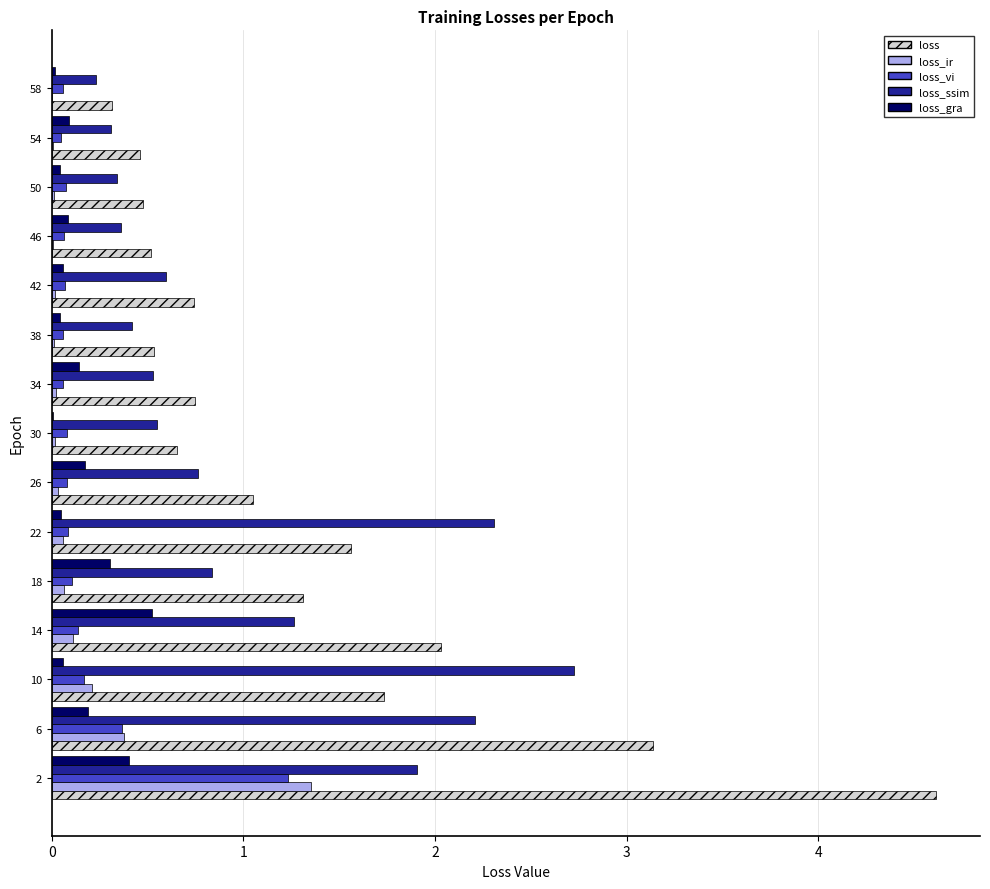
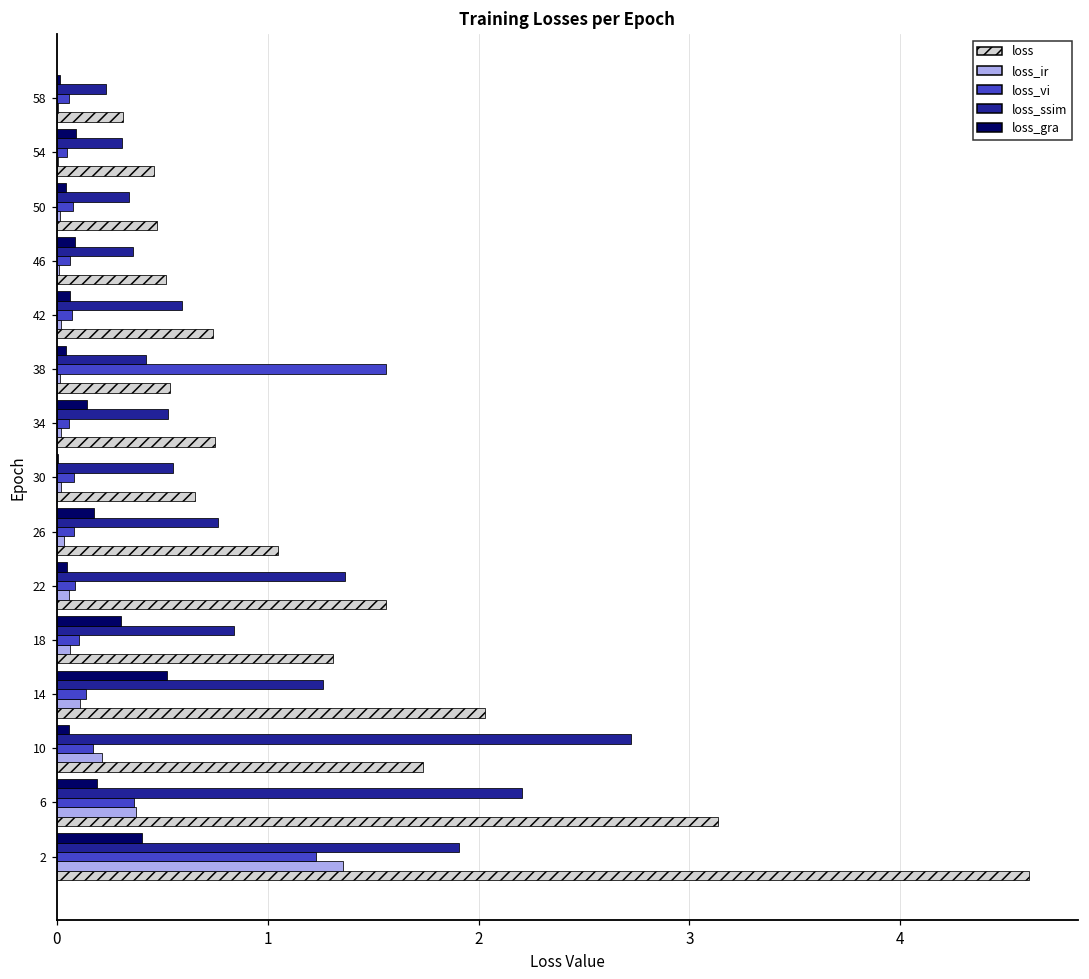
loss_vi, 38: 0.06 -> 1.56
loss_ssim, 22: 2.31 -> 1.37
